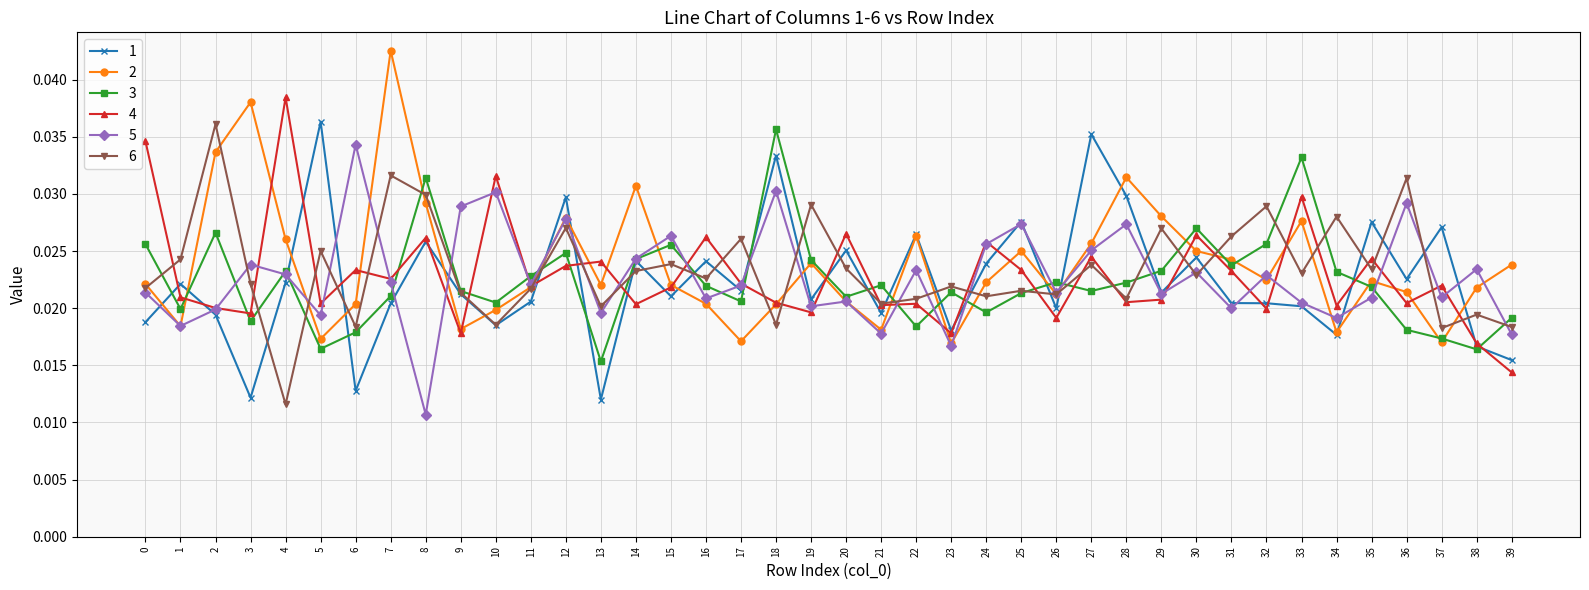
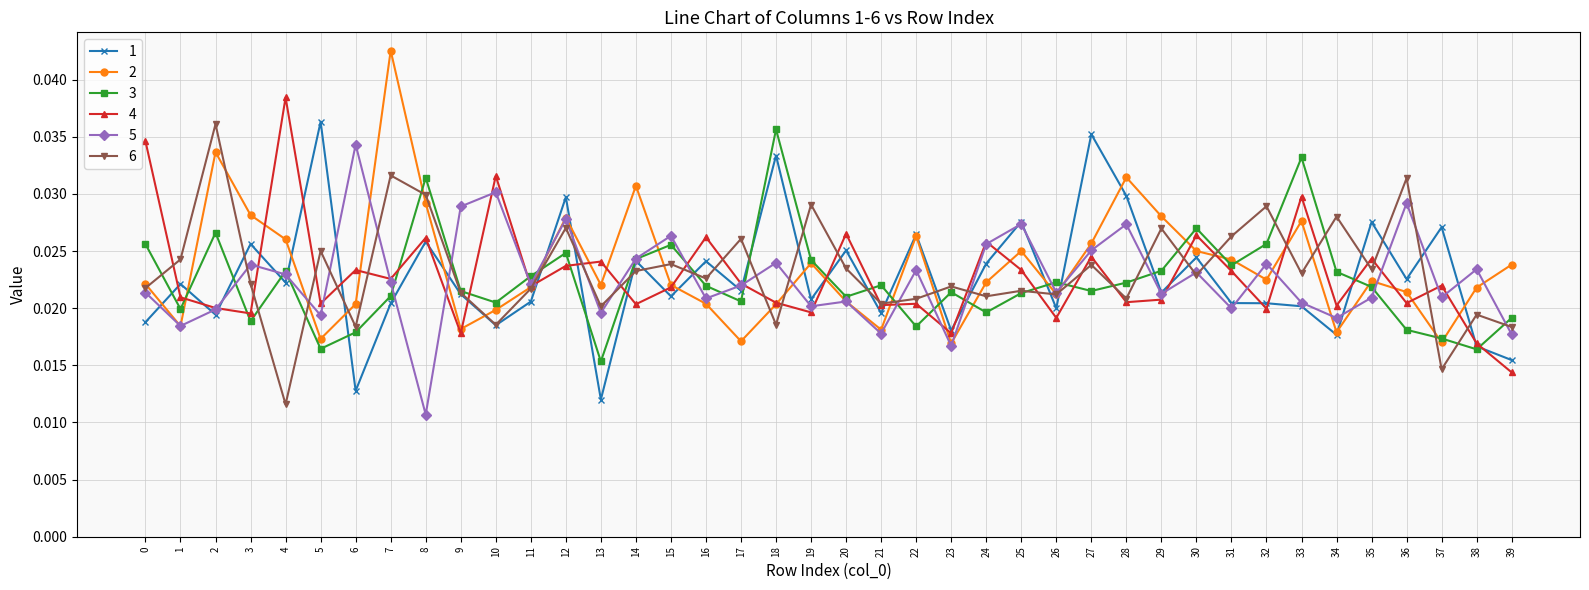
1, 3: 0.0122 -> 0.0256
2, 3: 0.0380 -> 0.0281
5, 18: 0.0303 -> 0.0240
5, 32: 0.0229 -> 0.0239
6, 37: 0.0183 -> 0.0147
